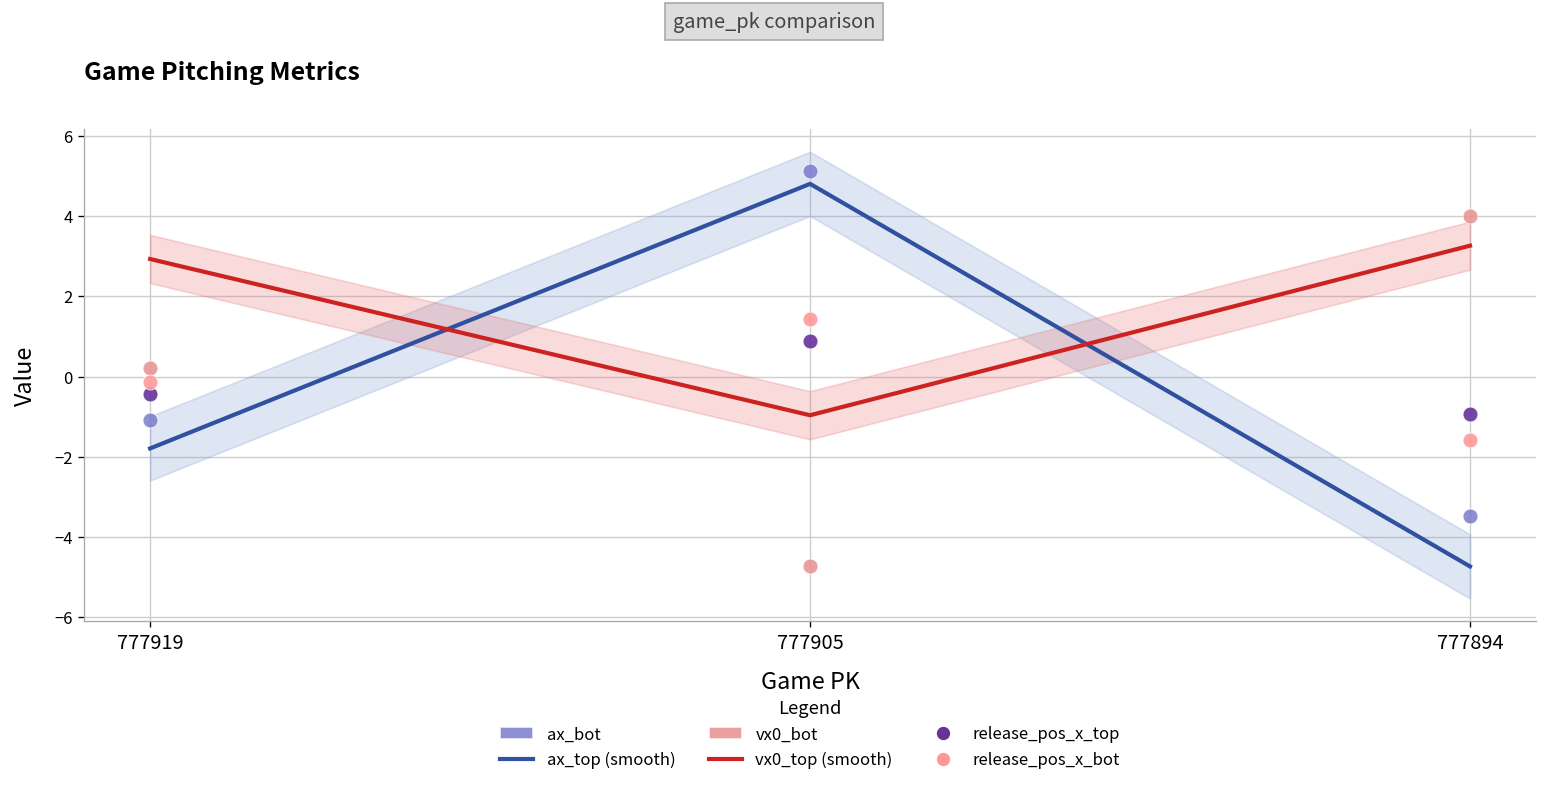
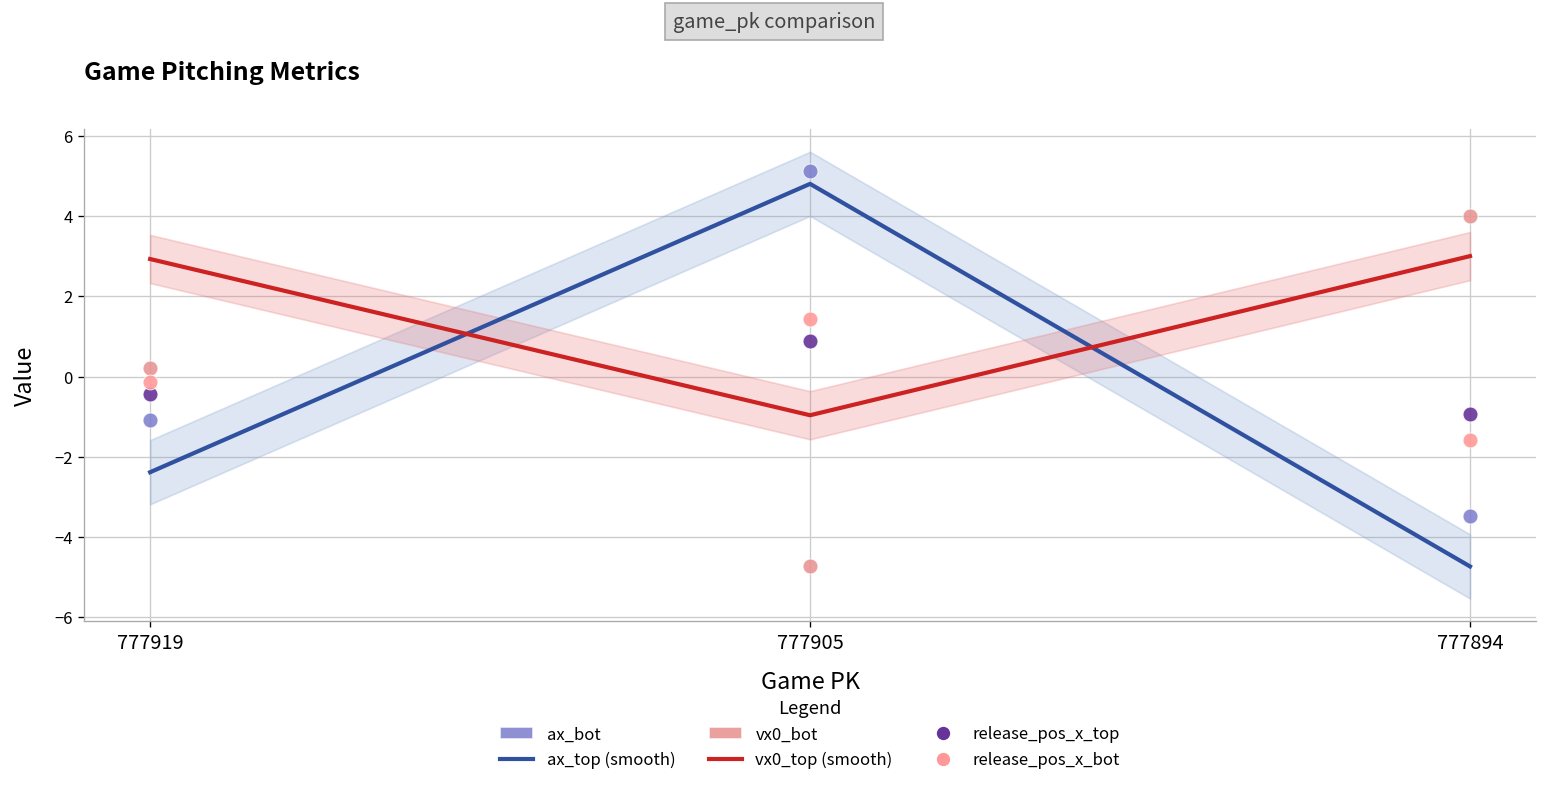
ax_top (smooth), 777919: -1.8 -> -2.4
vx0_top (smooth), 777894: 3.3 -> 3.0
